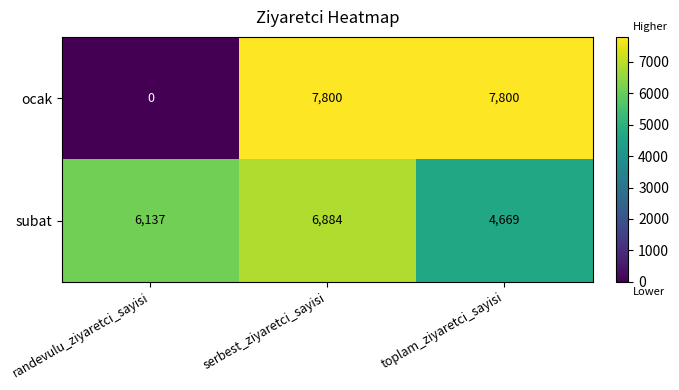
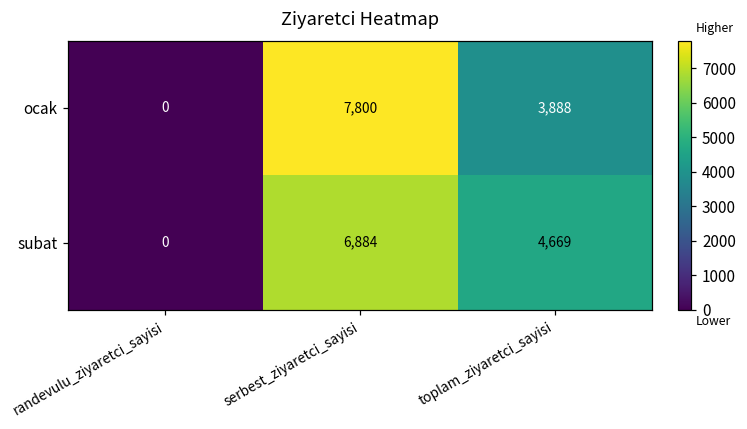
ocak, toplam_ziyaretci_sayisi: 7,800 -> 3,888
subat, randevulu_ziyaretci_sayisi: 6,137 -> 0
